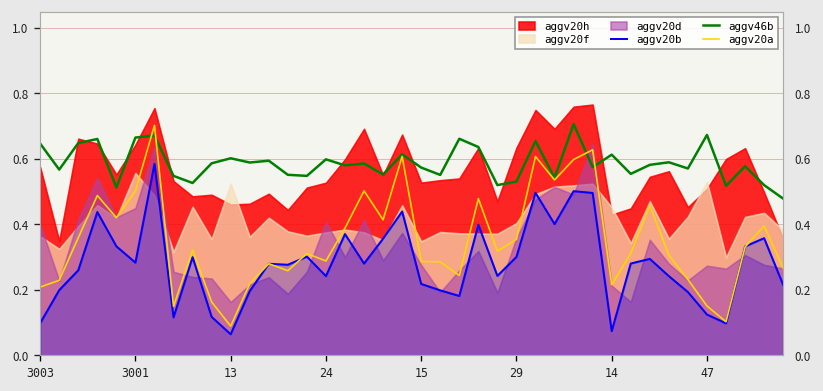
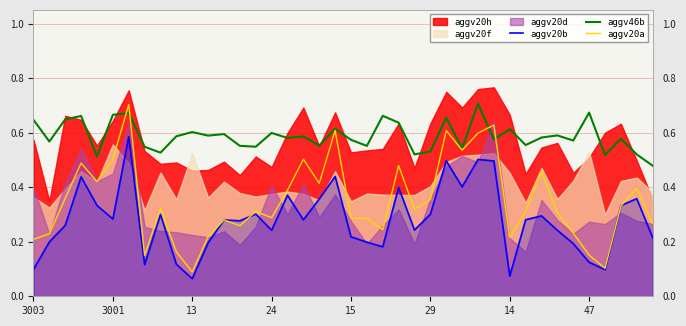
aggv20d, 13: 0.16 -> 0.22
aggv20h, 24: 0.53 -> 0.47
aggv20h, 14: 0.43 -> 0.67
